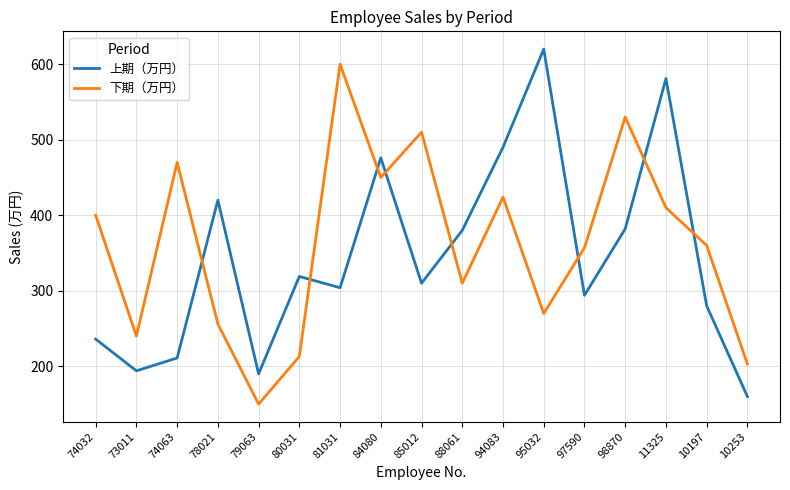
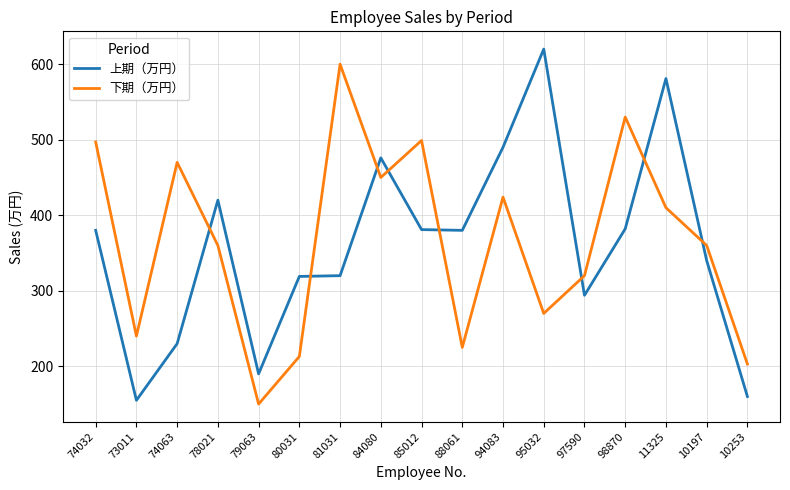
上期（万円）, 74032: 240 -> 380
下期（万円）, 74032: 400 -> 500
上期（万円）, 73011: 190 -> 160
上期（万円）, 74063: 210 -> 230
下期（万円）, 78021: 260 -> 360
上期（万円）, 81031: 300 -> 320
上期（万円）, 85012: 310 -> 380
下期（万円）, 85012: 510 -> 500
下期（万円）, 88061: 310 -> 230
下期（万円）, 97590: 360 -> 320
上期（万円）, 10197: 280 -> 340
